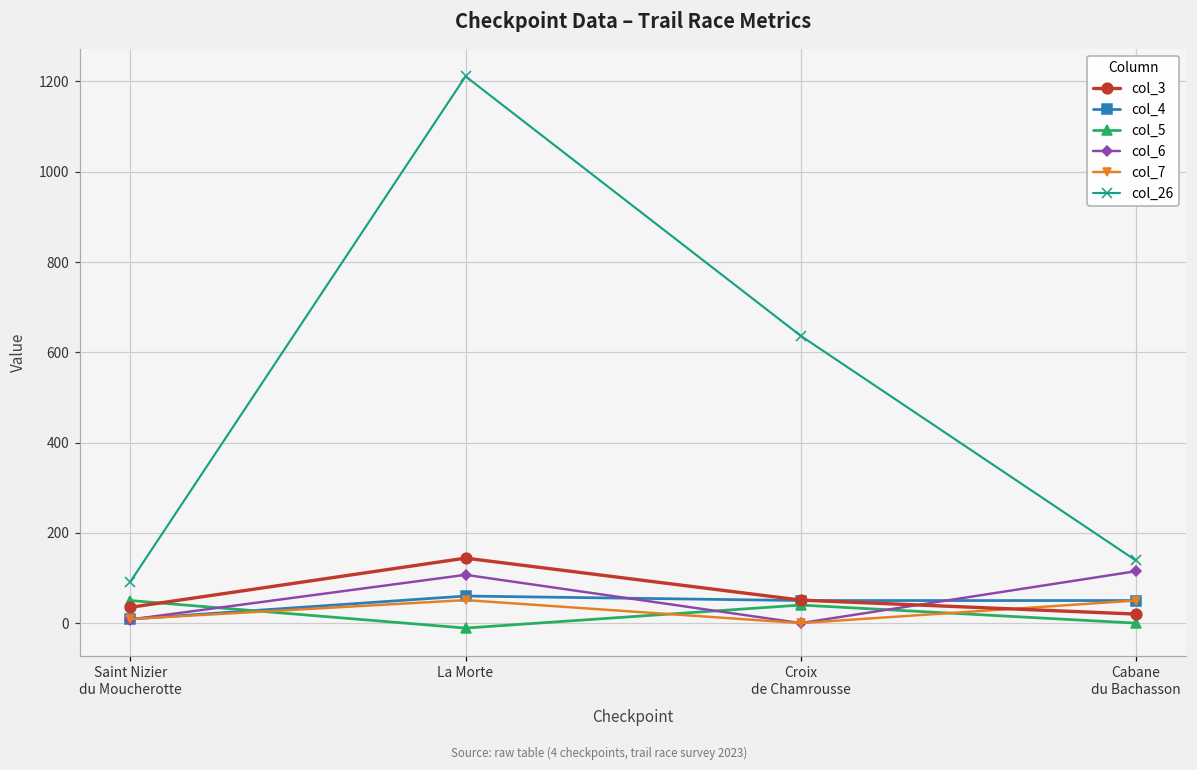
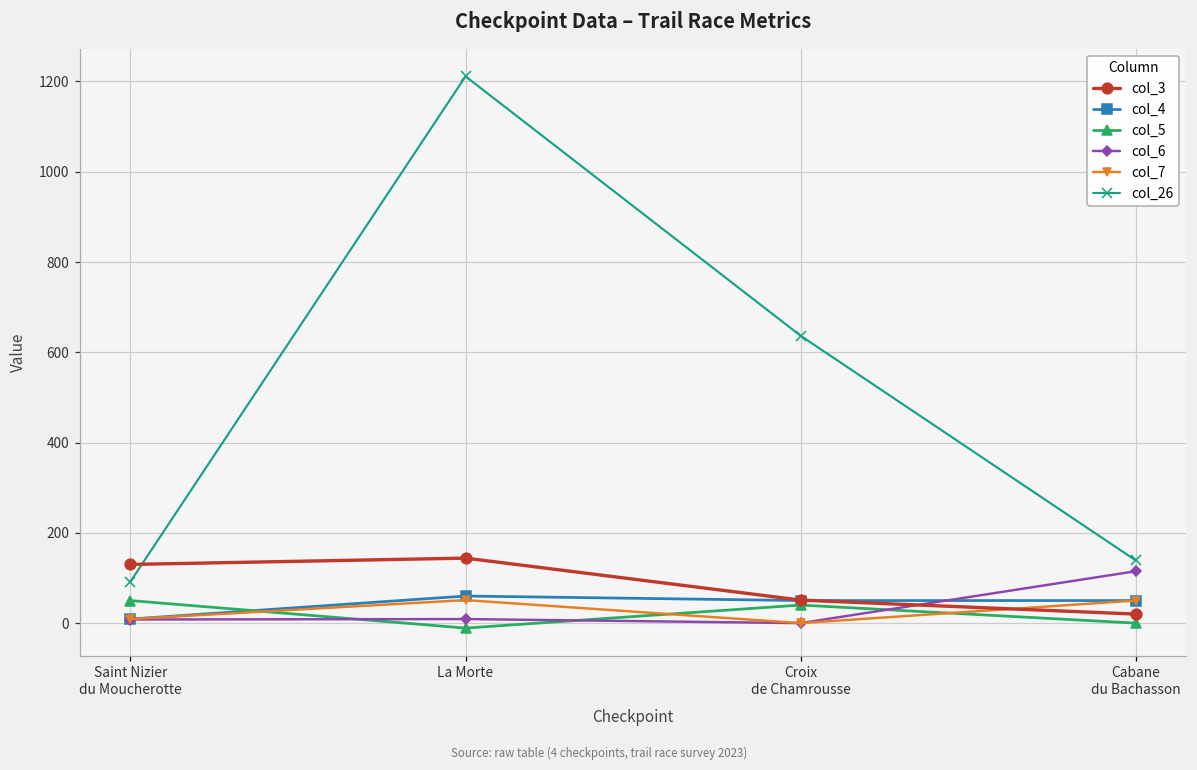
col_3, Saint Nizier du Moucherotte: 40 -> 130
col_6, La Morte: 110 -> 10
